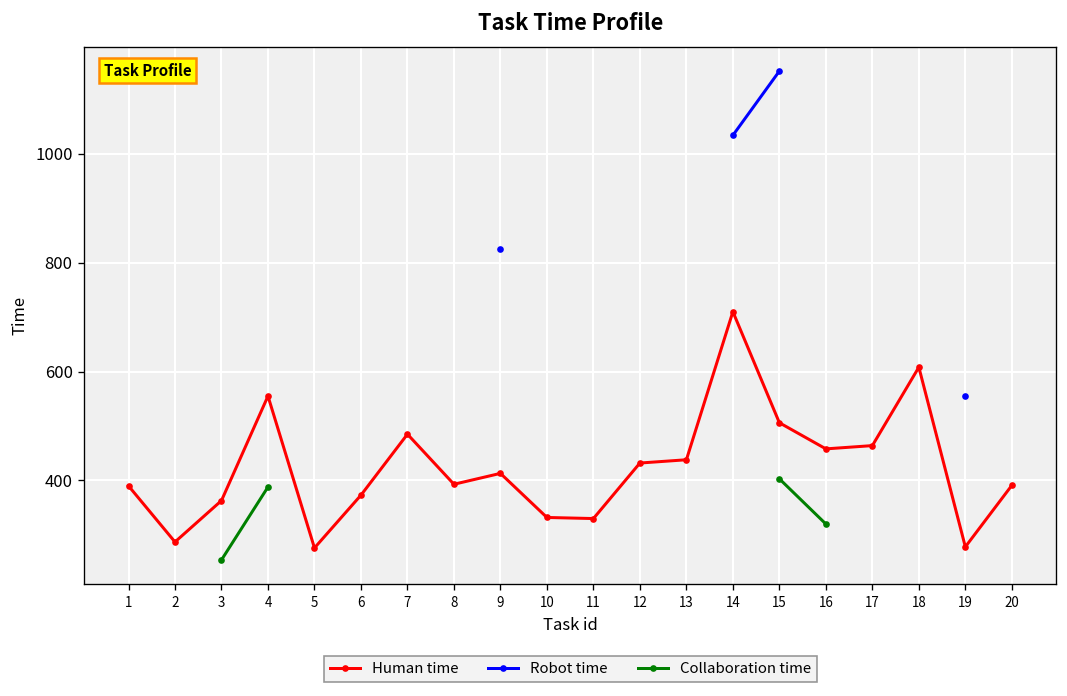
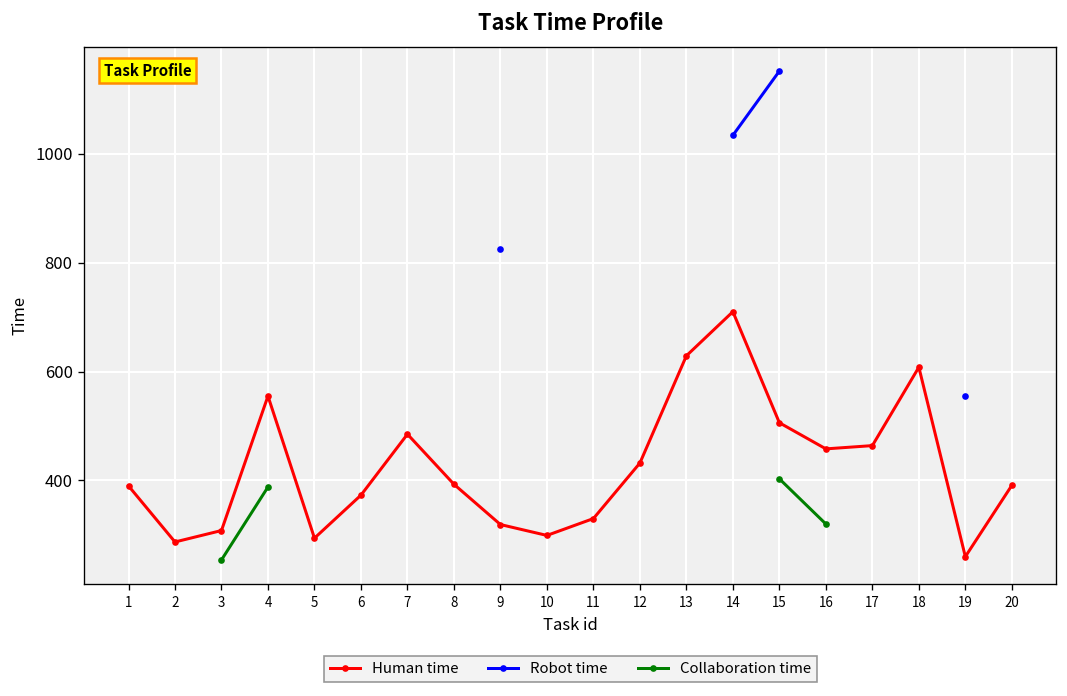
Human time, 3: 360 -> 310
Human time, 5: 280 -> 290
Human time, 9: 410 -> 320
Human time, 10: 330 -> 300
Human time, 13: 440 -> 630
Human time, 19: 280 -> 260
